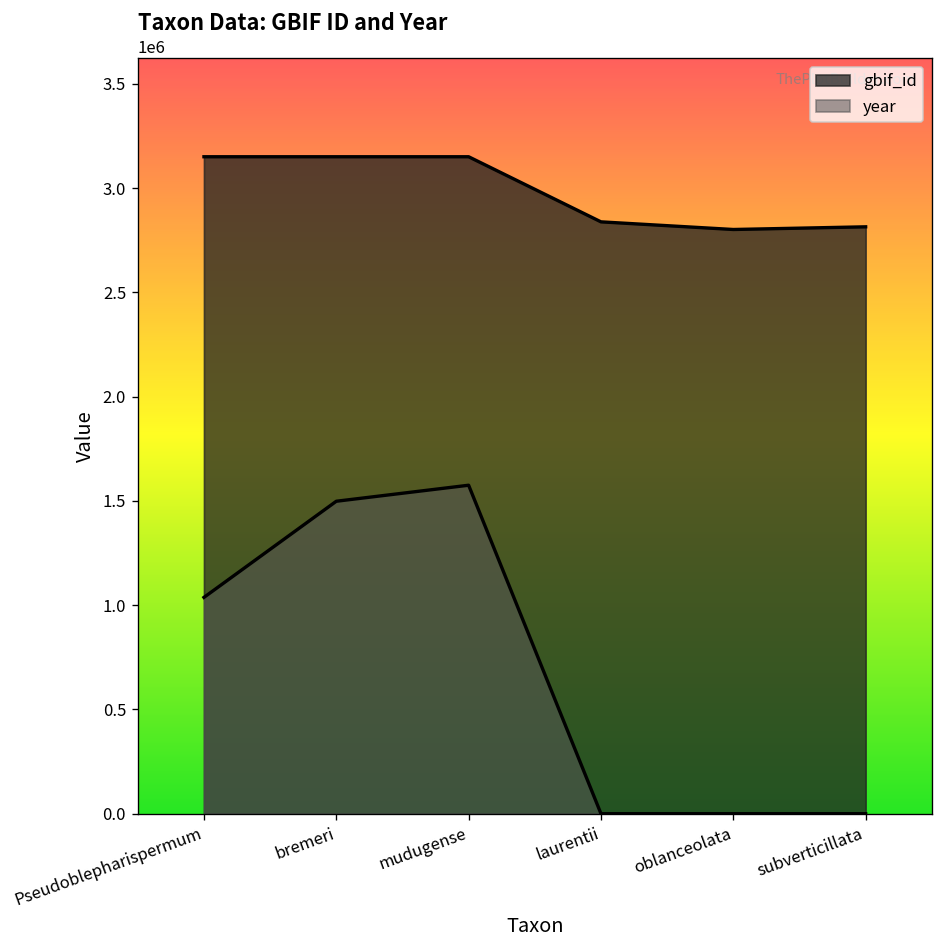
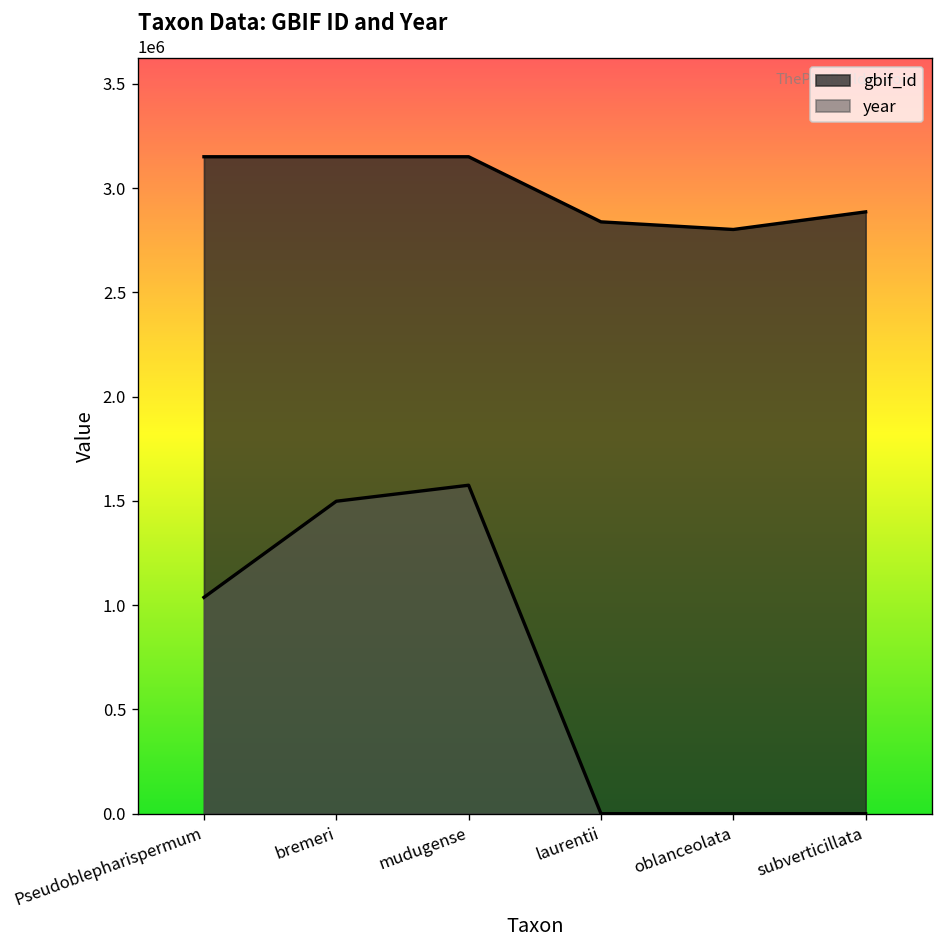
gbif_id, subverticillata: 2810000 -> 2890000
